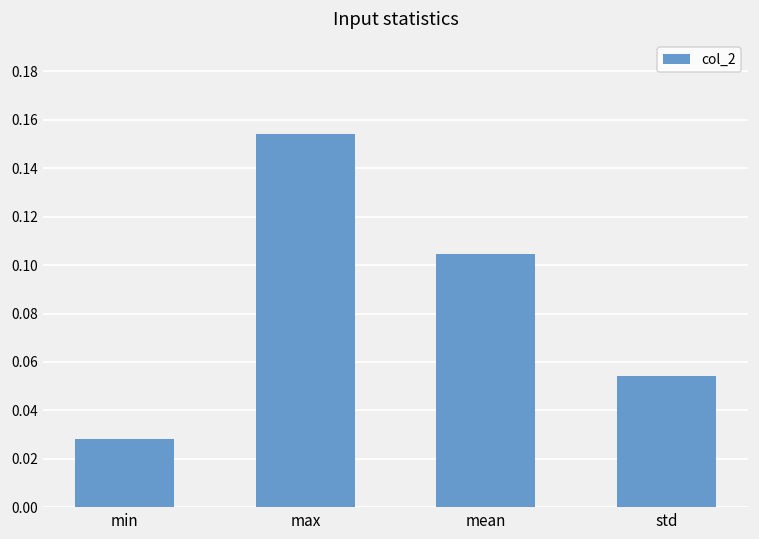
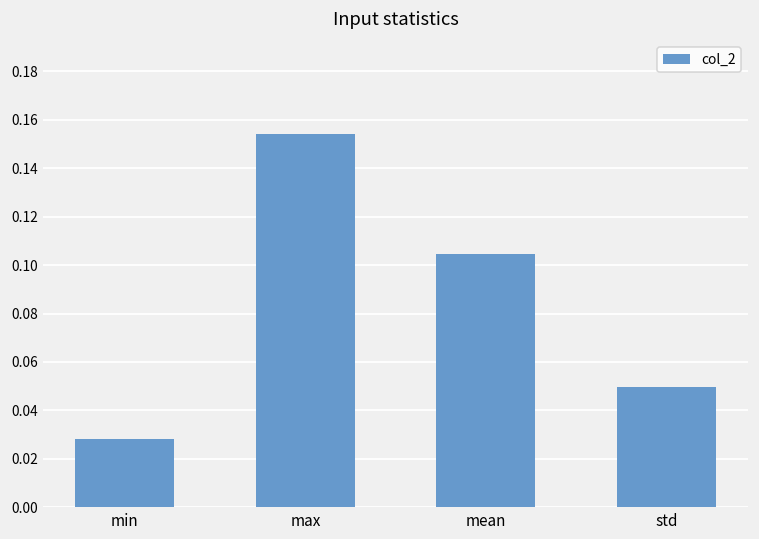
std: 0.054 -> 0.049
